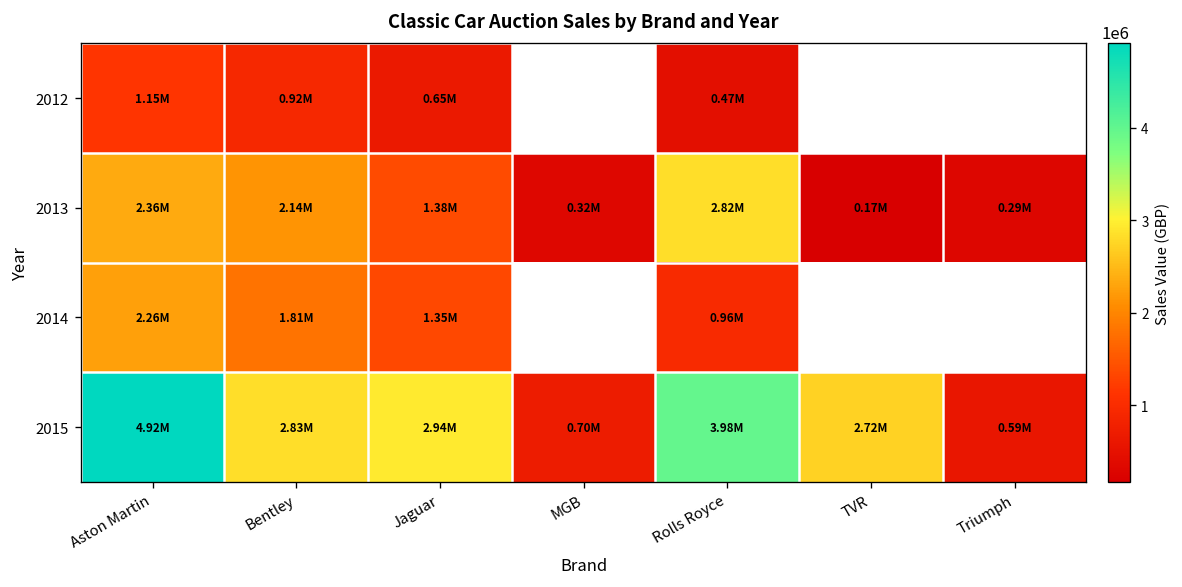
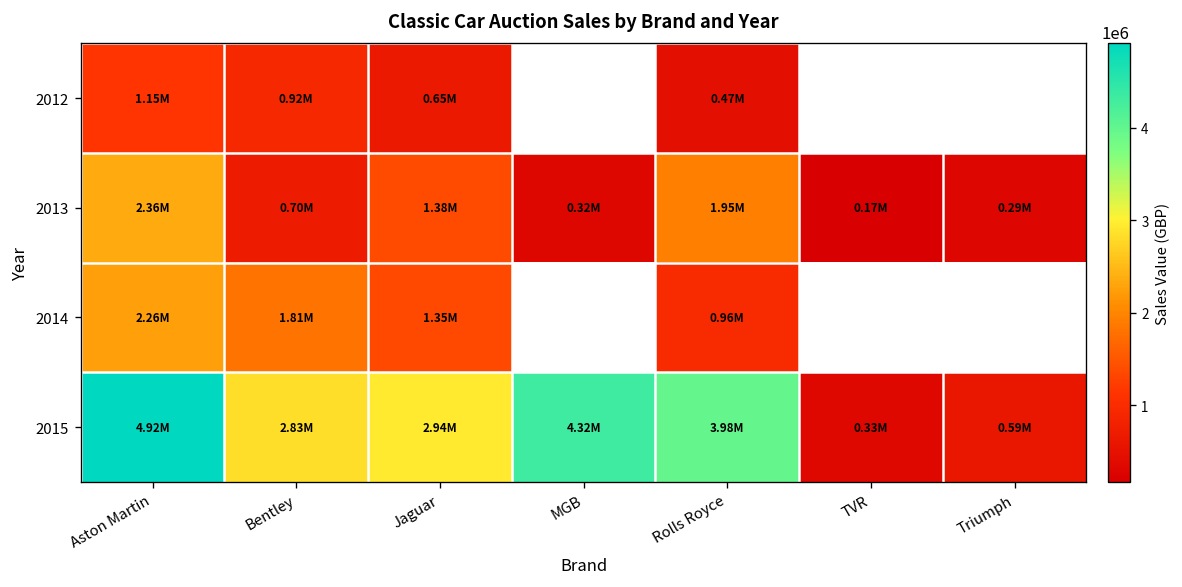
2013, Bentley: 2.14M -> 0.70M
2013, Rolls Royce: 2.82M -> 1.95M
2015, MGB: 0.70M -> 4.32M
2015, TVR: 2.72M -> 0.33M
